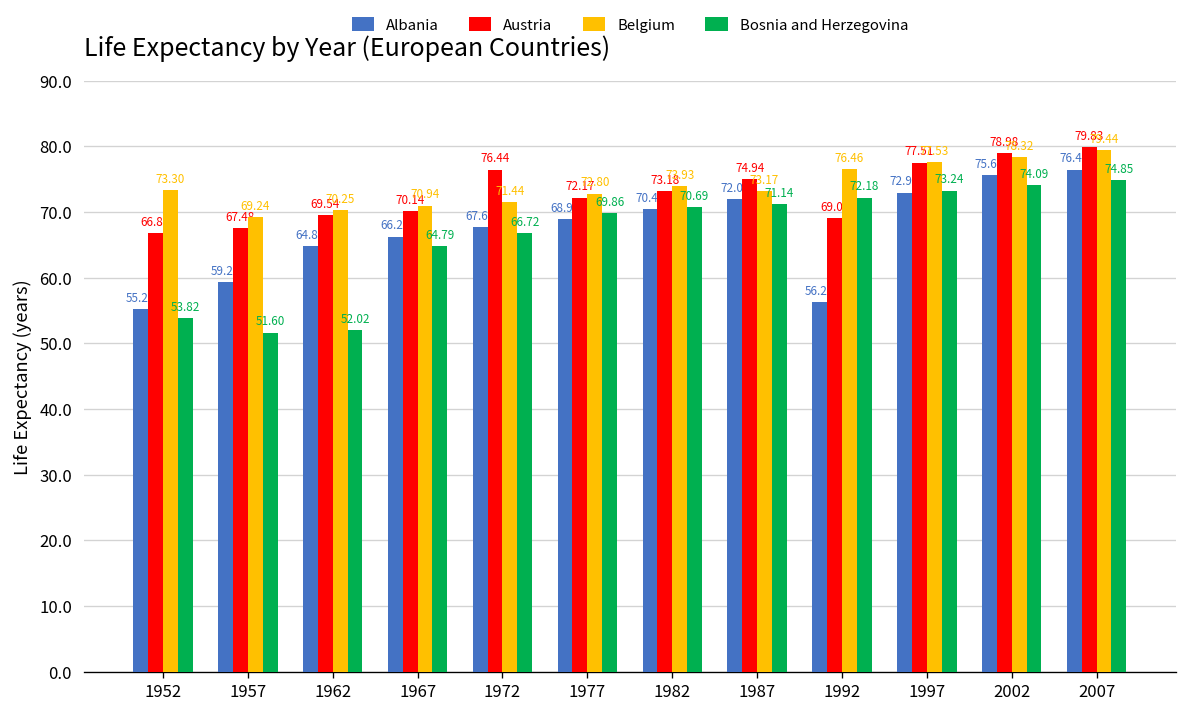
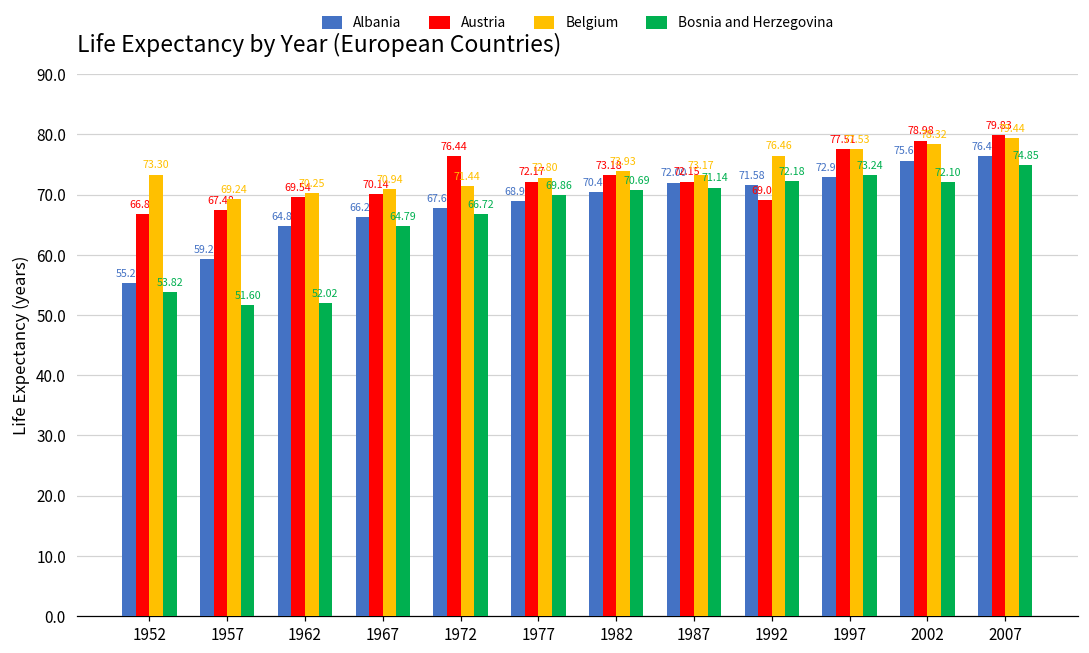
Austria, 1987: 74.94 -> 72.15
Albania, 1992: 56.29 -> 71.58
Bosnia and Herzegovina, 2002: 74.09 -> 72.10
